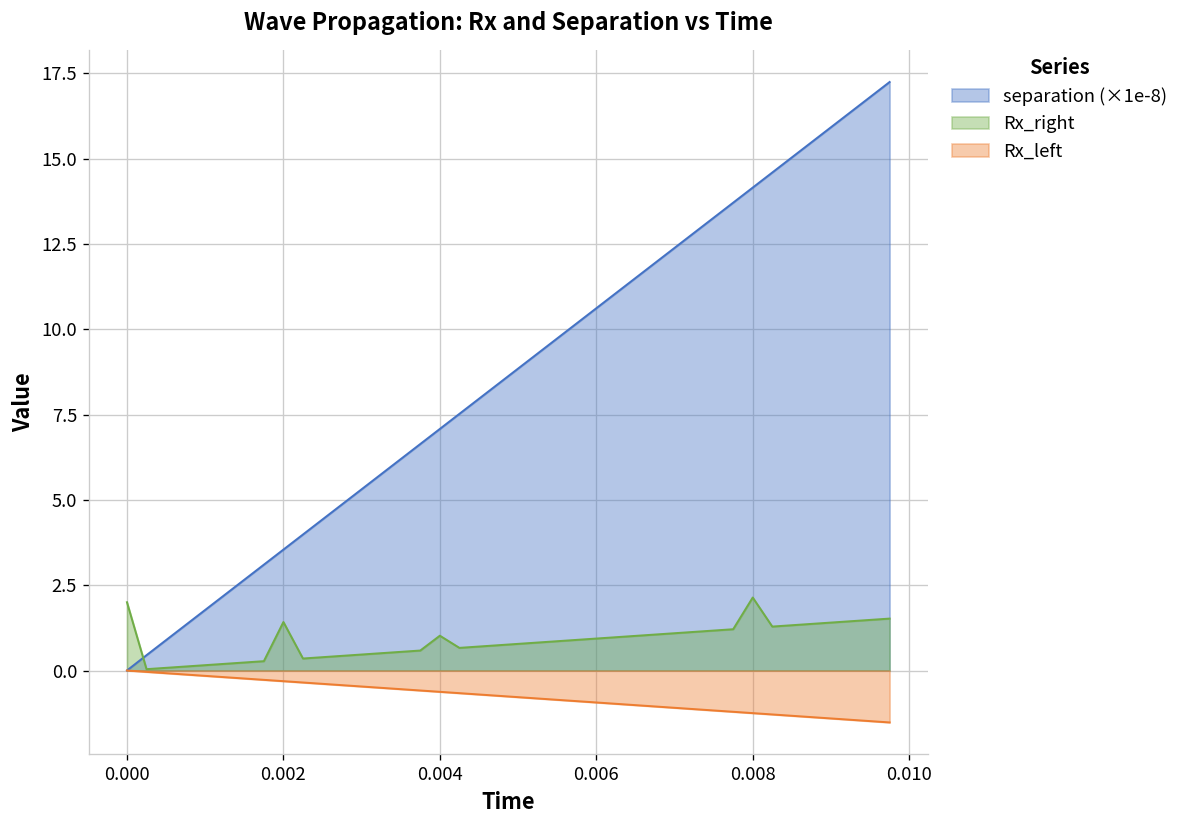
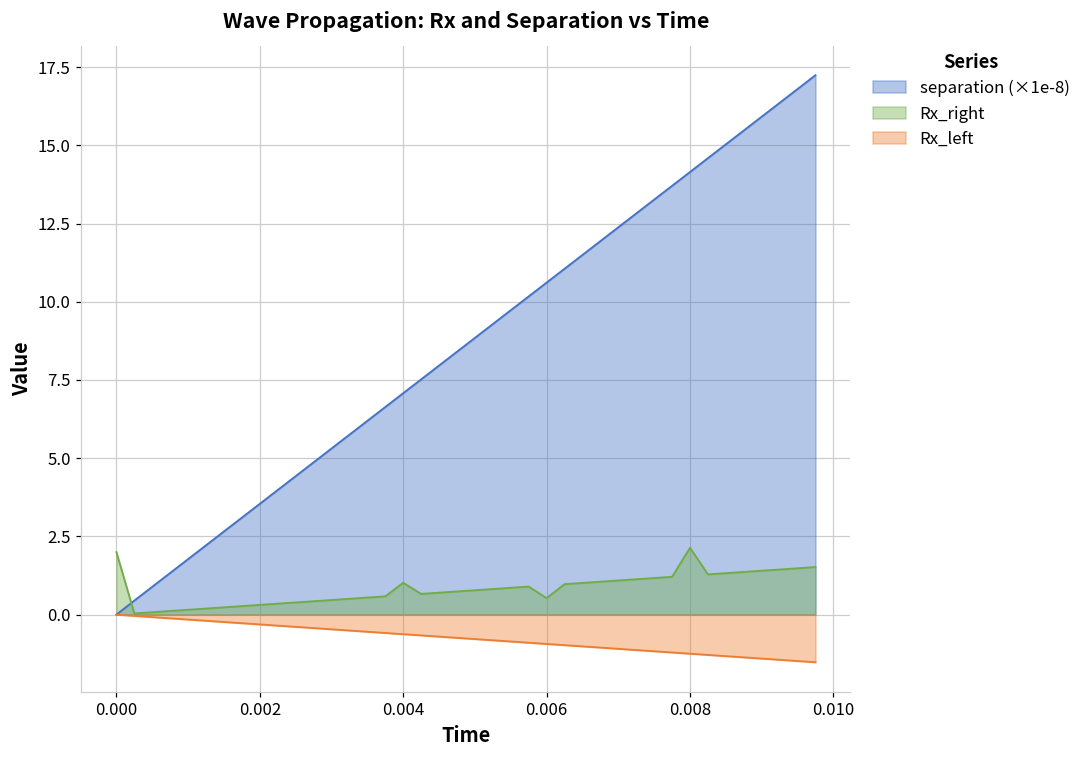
Rx_right, 0.002: 1.4 -> 0.3
Rx_right, 0.006: 0.9 -> 0.5
